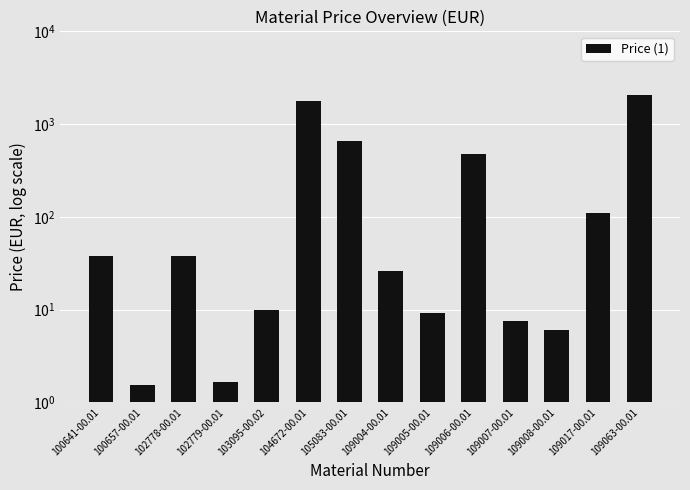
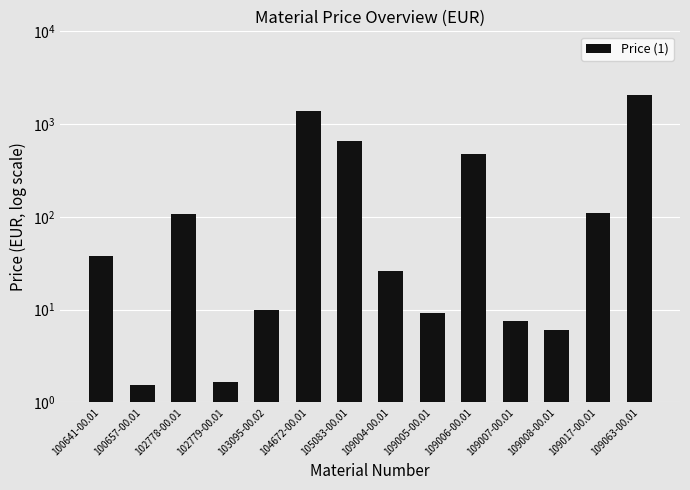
102778-00.01: 37 -> 110
104672-00.01: 1800 -> 1400
